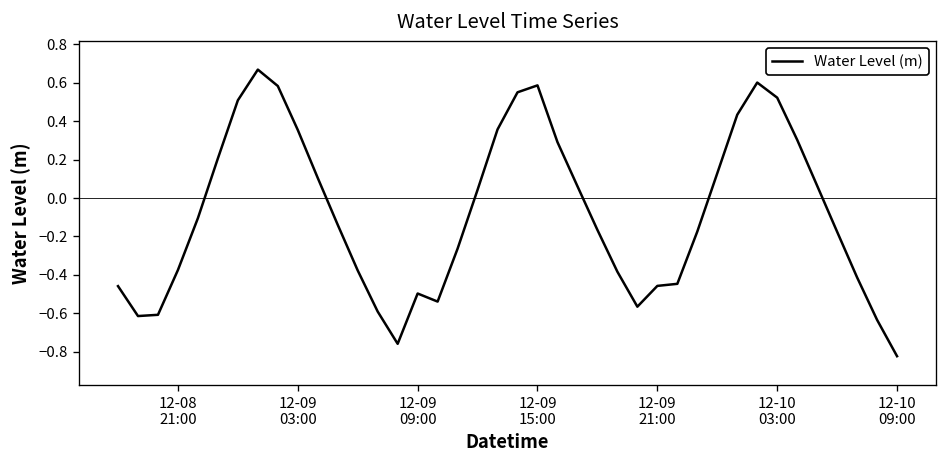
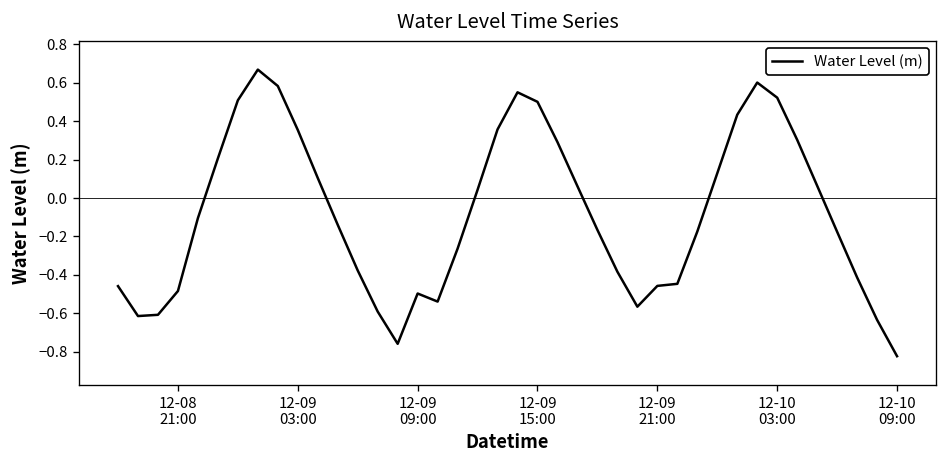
12-08 21:00: -0.37 -> -0.48
12-09 15:00: 0.59 -> 0.50
